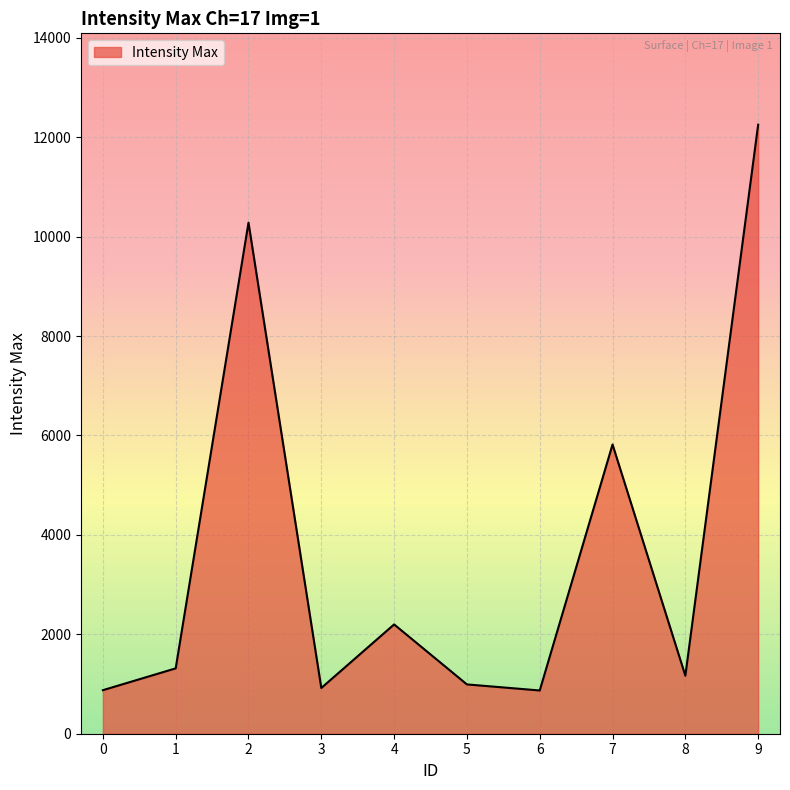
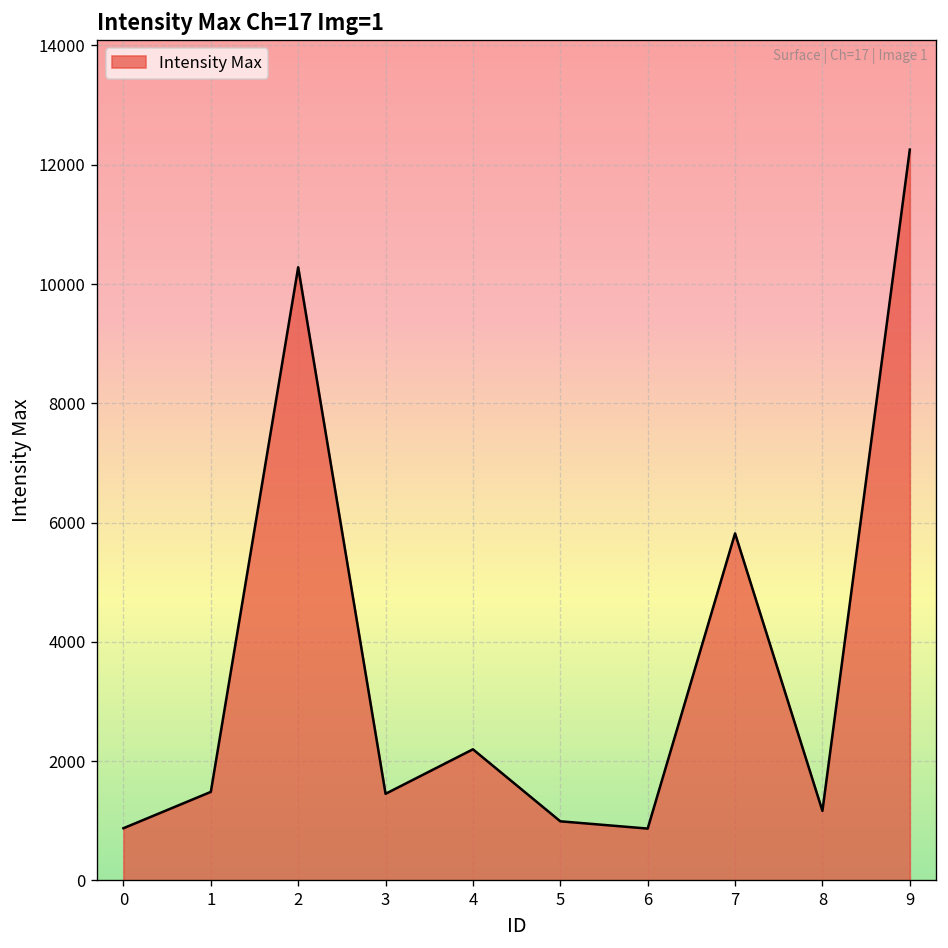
1: 1300 -> 1500
3: 900 -> 1500
